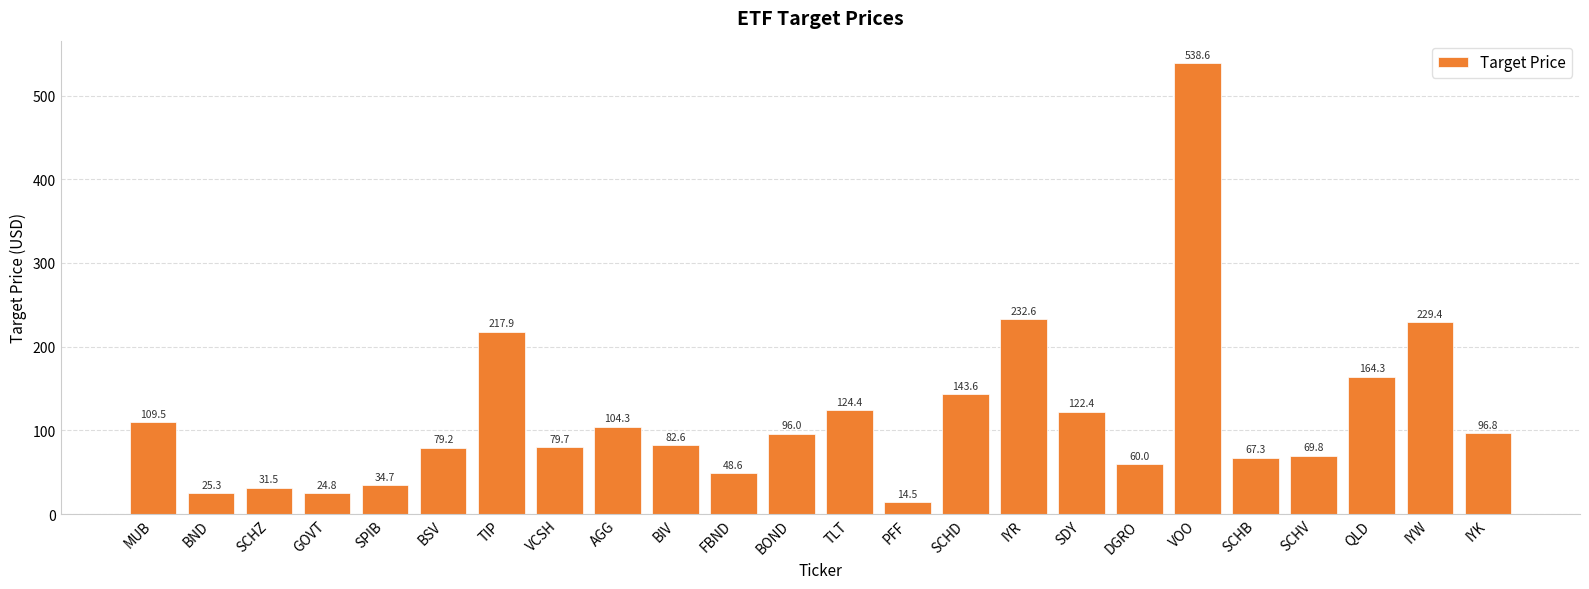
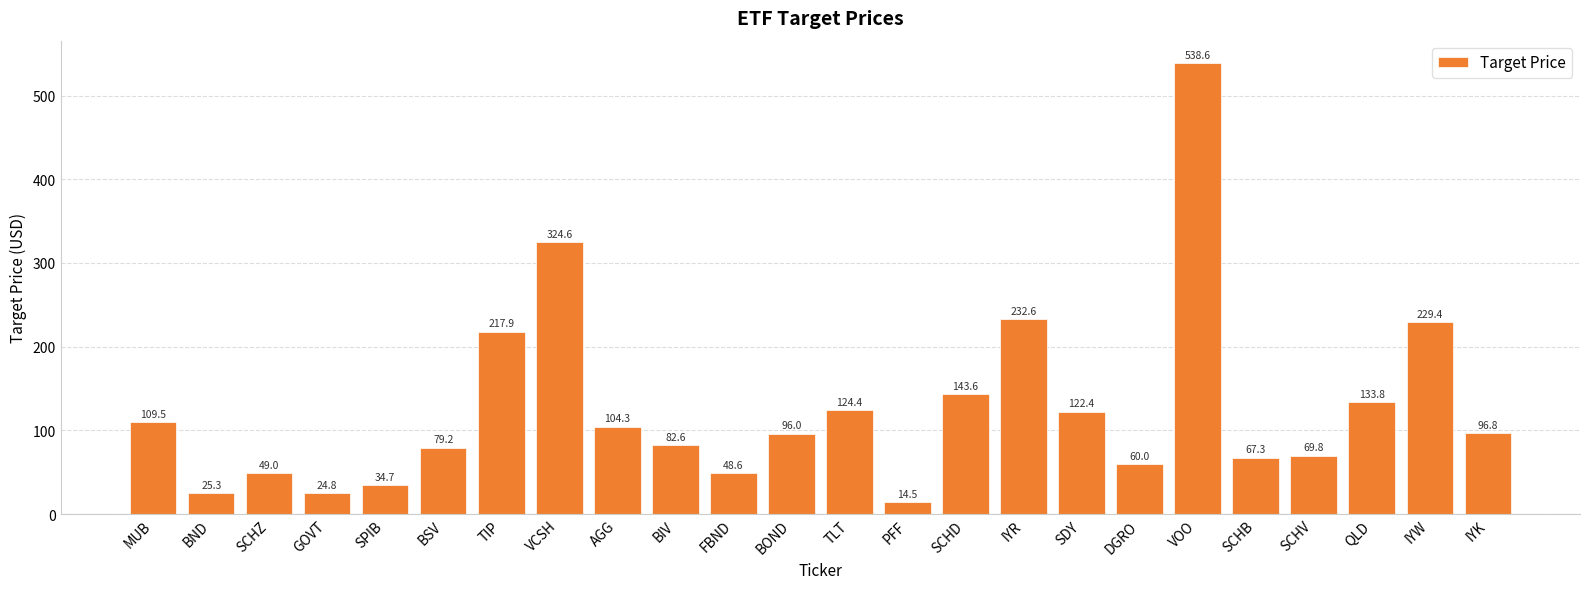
SCHZ: 31.5 -> 49.0
VCSH: 79.7 -> 324.6
QLD: 164.3 -> 133.8
